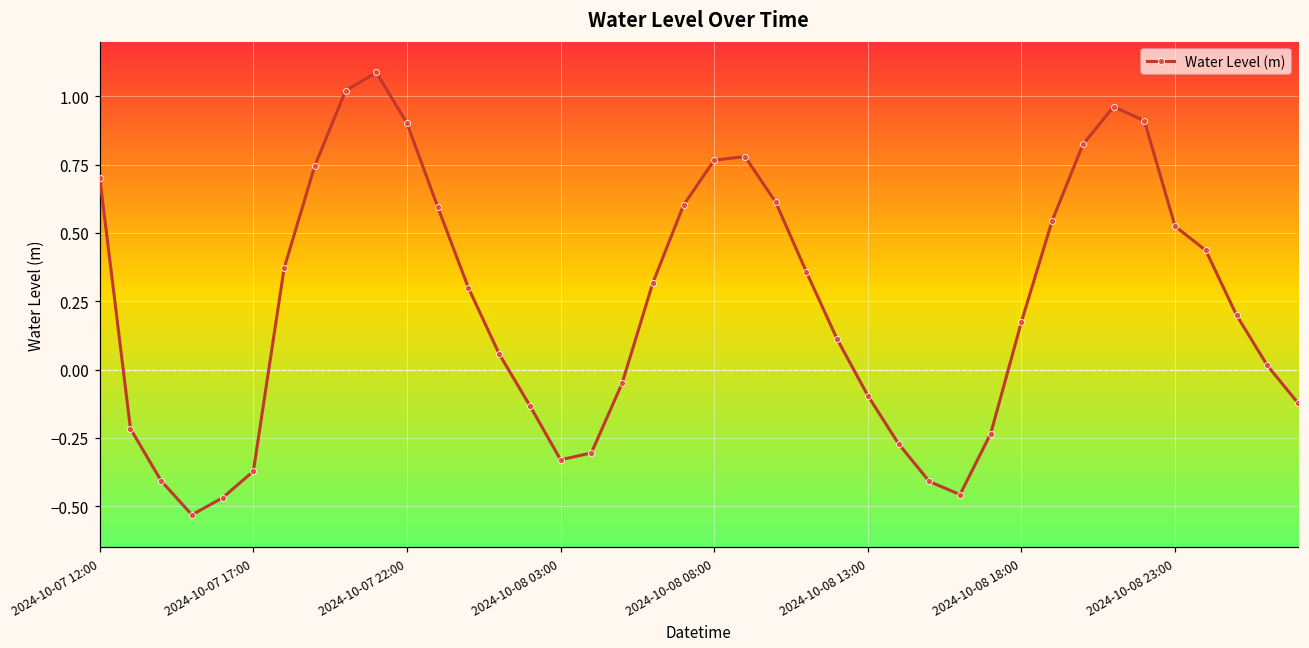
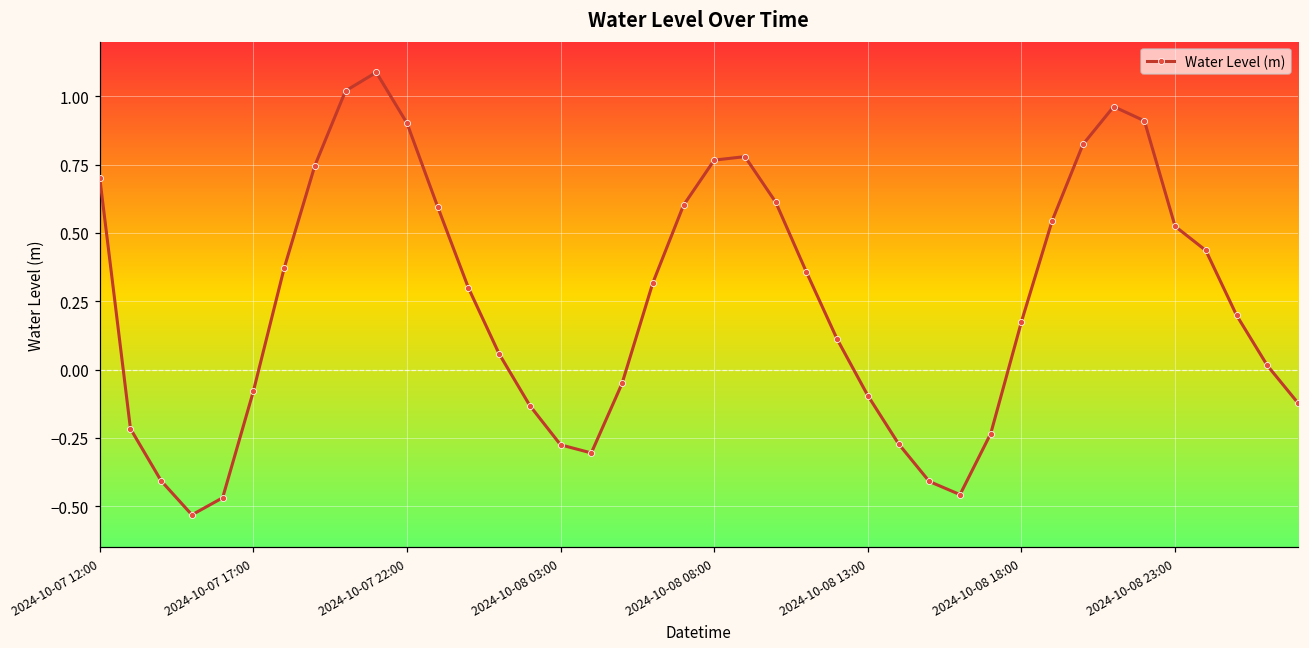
2024-10-07 17:00: -0.37 -> -0.08
2024-10-08 03:00: -0.33 -> -0.28
